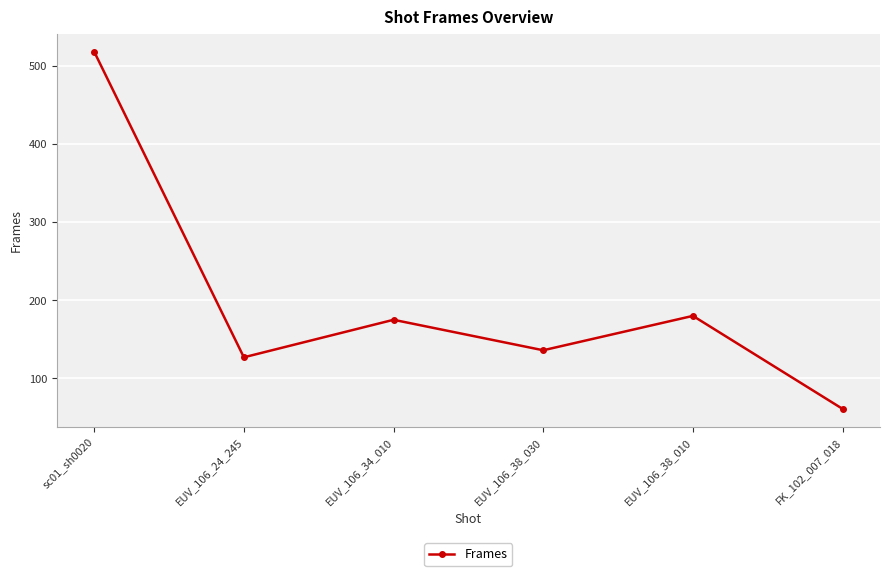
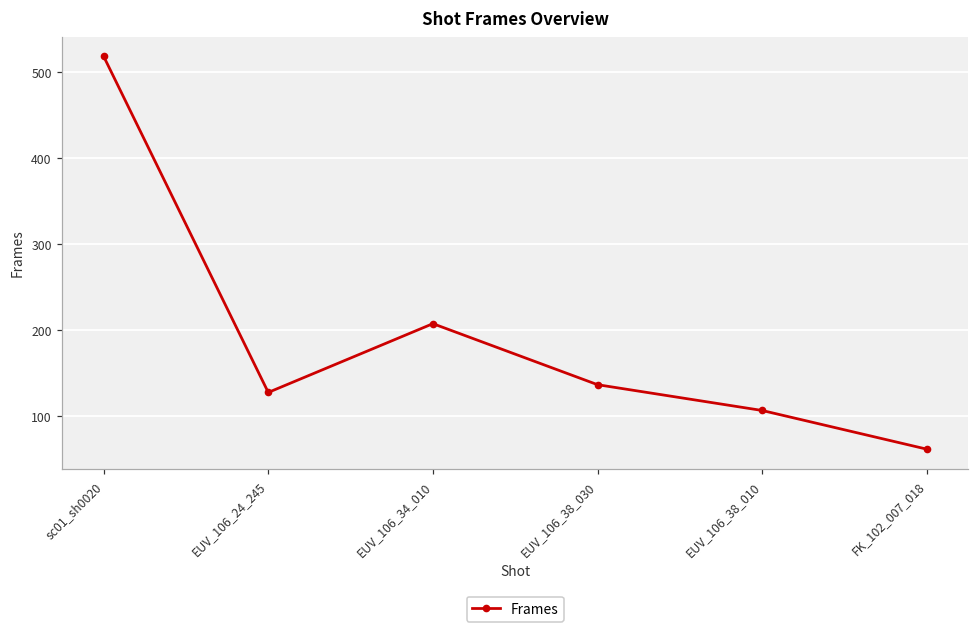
EUV_106_34_010: 180 -> 210
EUV_106_38_010: 180 -> 110
